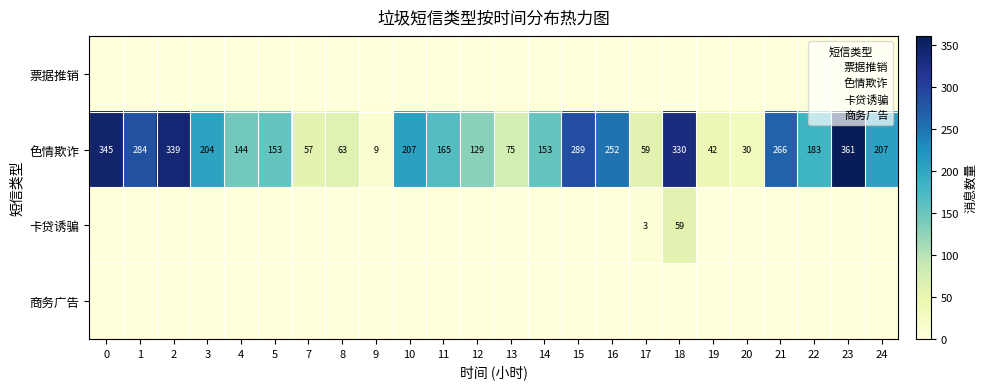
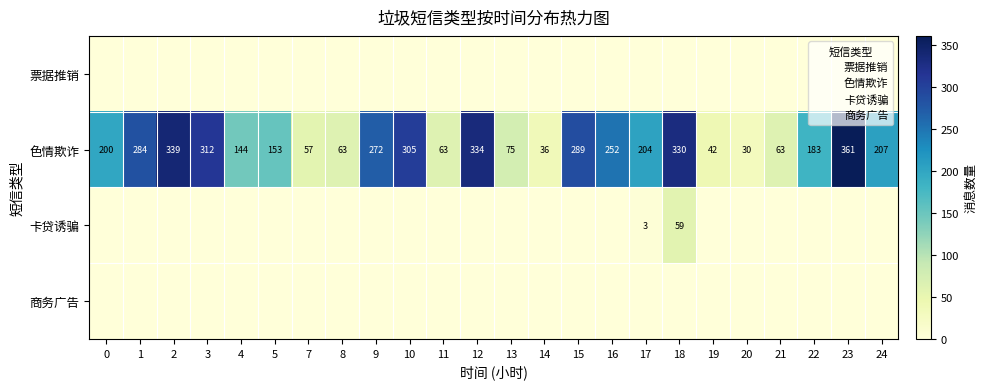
色情欺诈, 0: 345 -> 200
色情欺诈, 3: 204 -> 312
色情欺诈, 9: 9 -> 272
色情欺诈, 10: 207 -> 305
色情欺诈, 11: 165 -> 63
色情欺诈, 12: 129 -> 334
色情欺诈, 14: 153 -> 36
色情欺诈, 17: 59 -> 204
色情欺诈, 21: 266 -> 63
